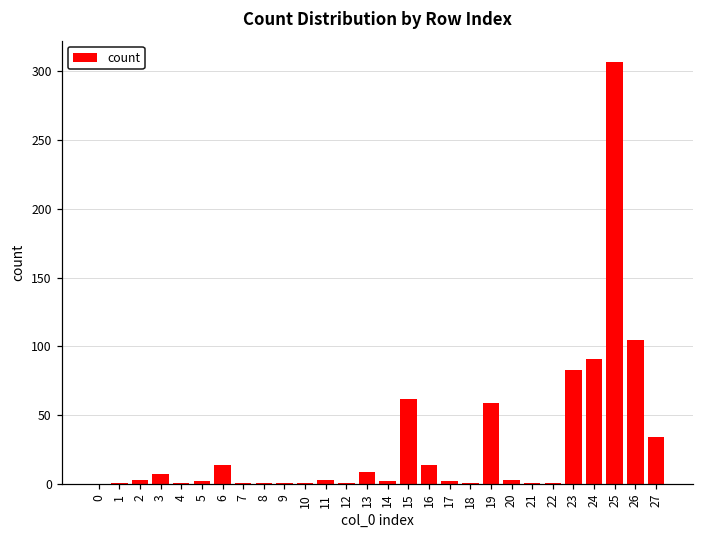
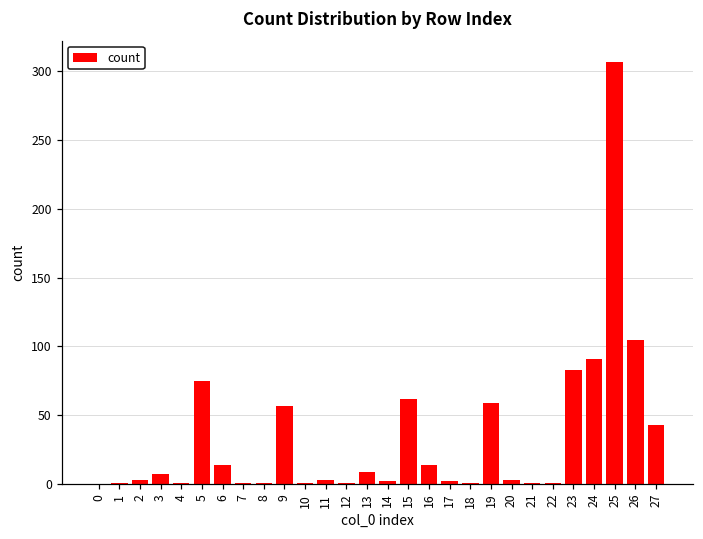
5: 2 -> 75
9: 1 -> 57
27: 34 -> 43
